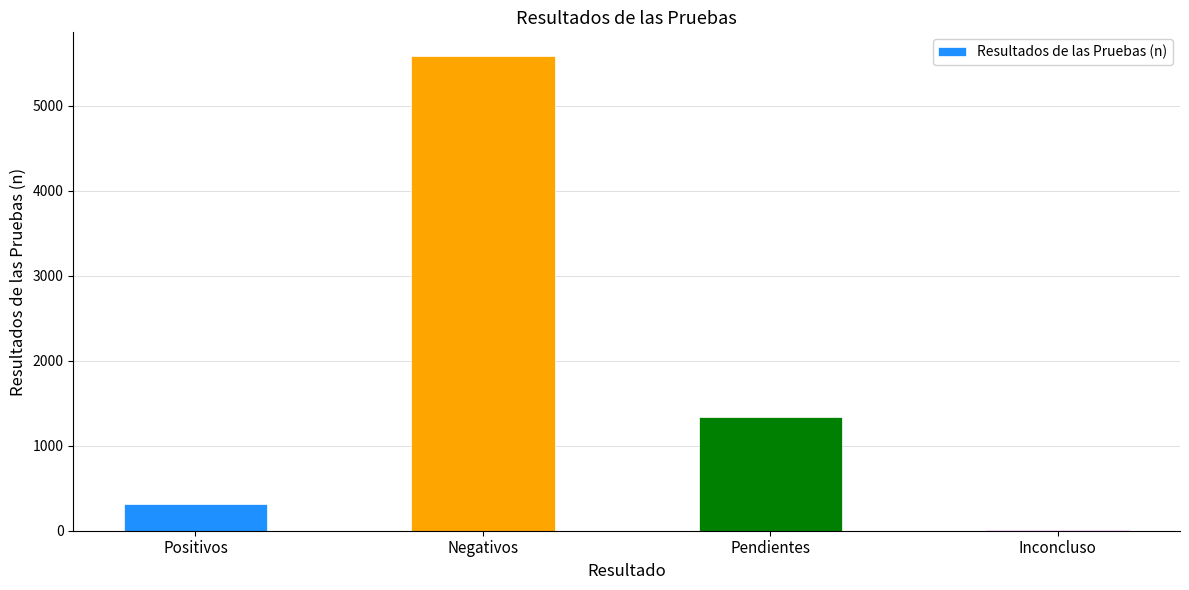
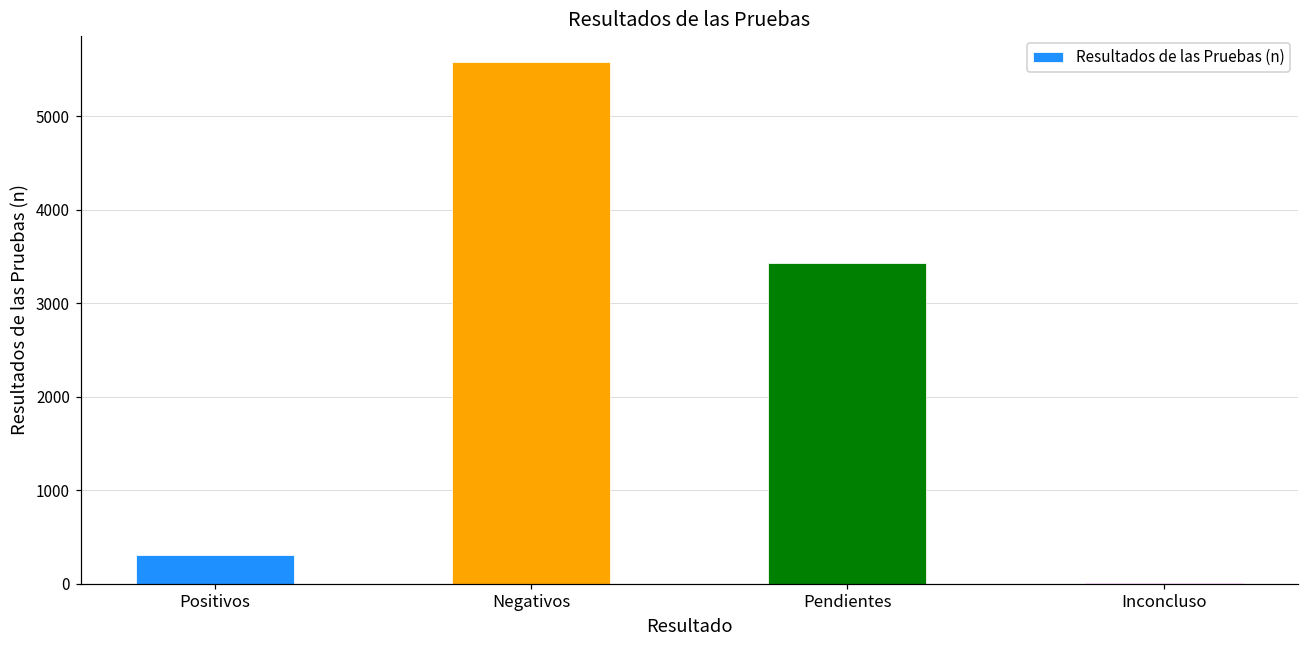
Pendientes: 1300 -> 3400
